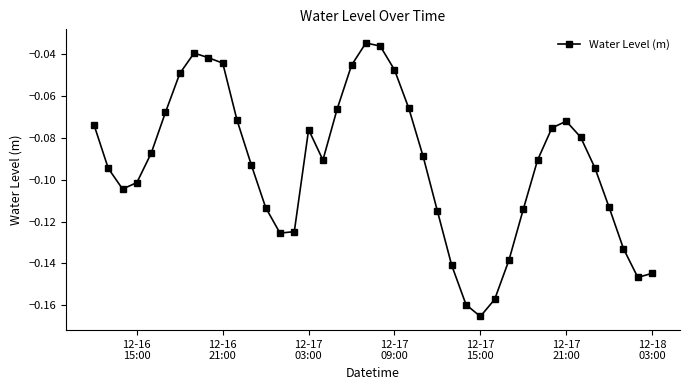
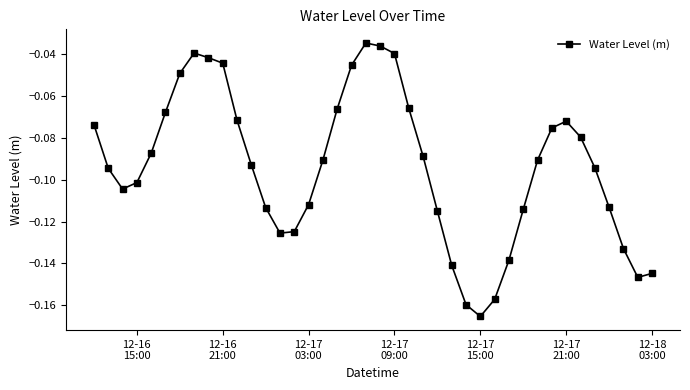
12-17 03:00: -0.076 -> -0.112
12-17 09:00: -0.048 -> -0.040
